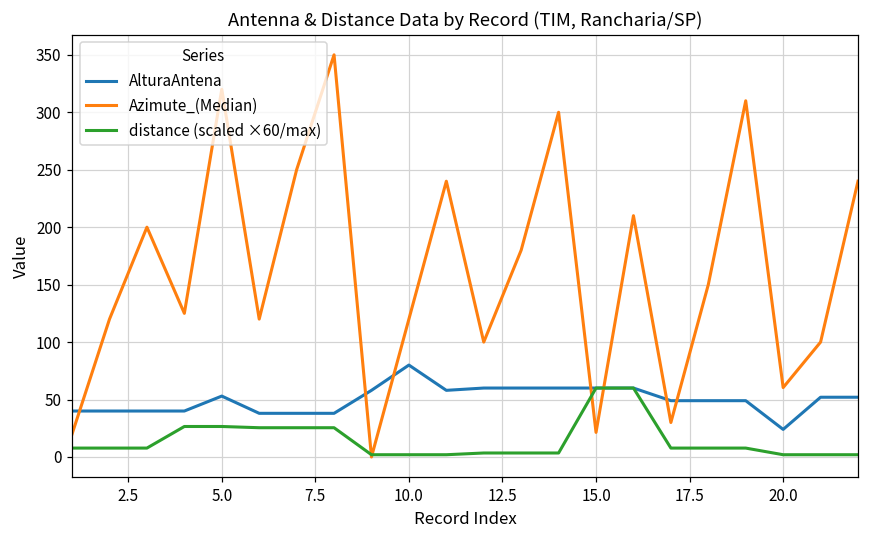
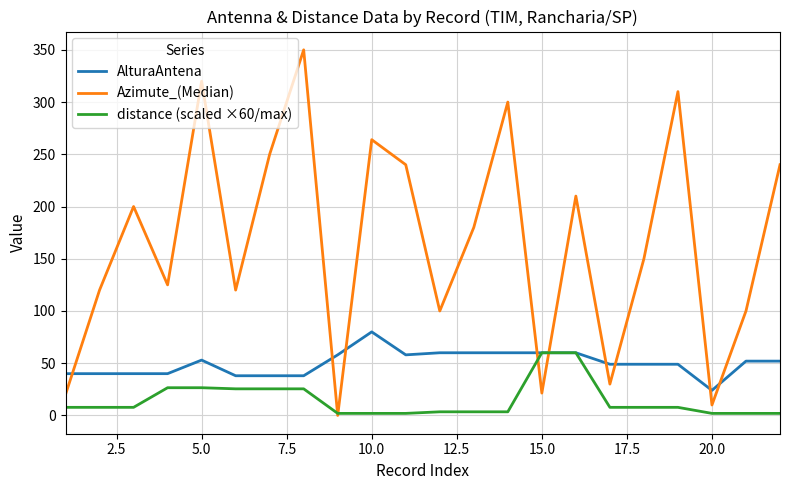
Azimute_(Median), 10.0: 120 -> 264
Azimute_(Median), 20.0: 60 -> 10
